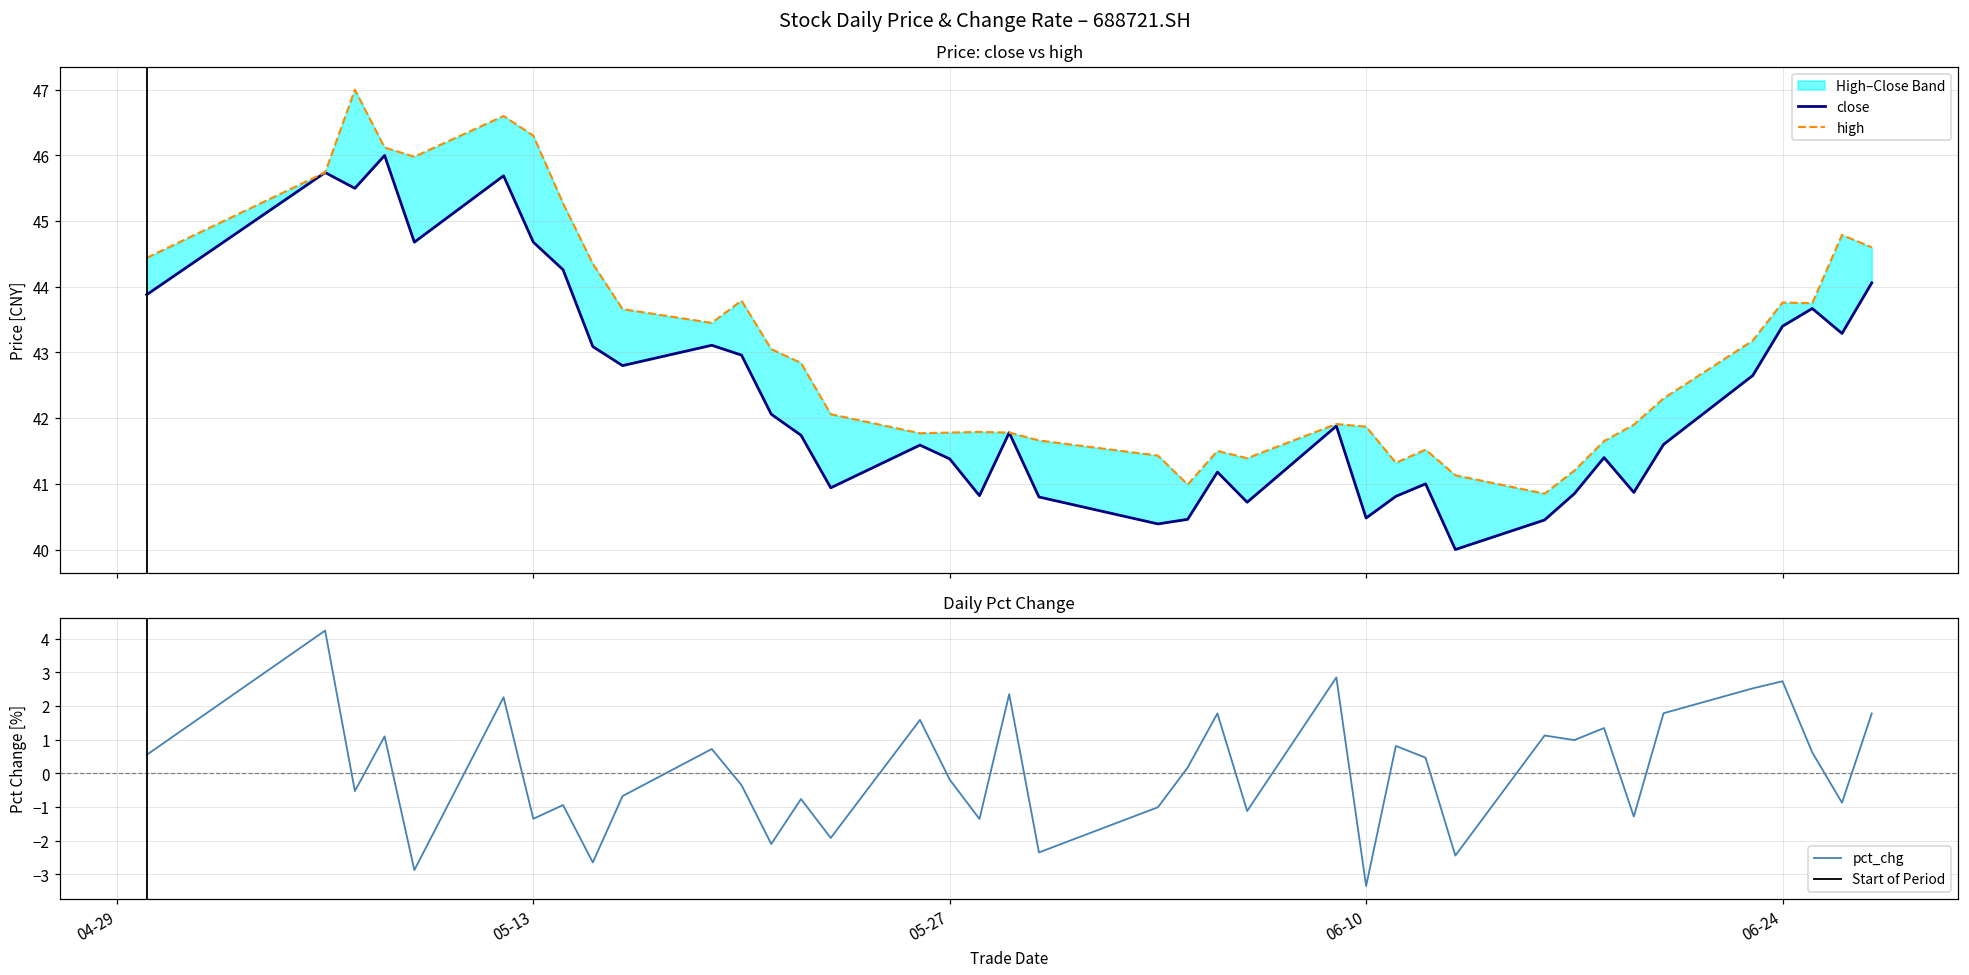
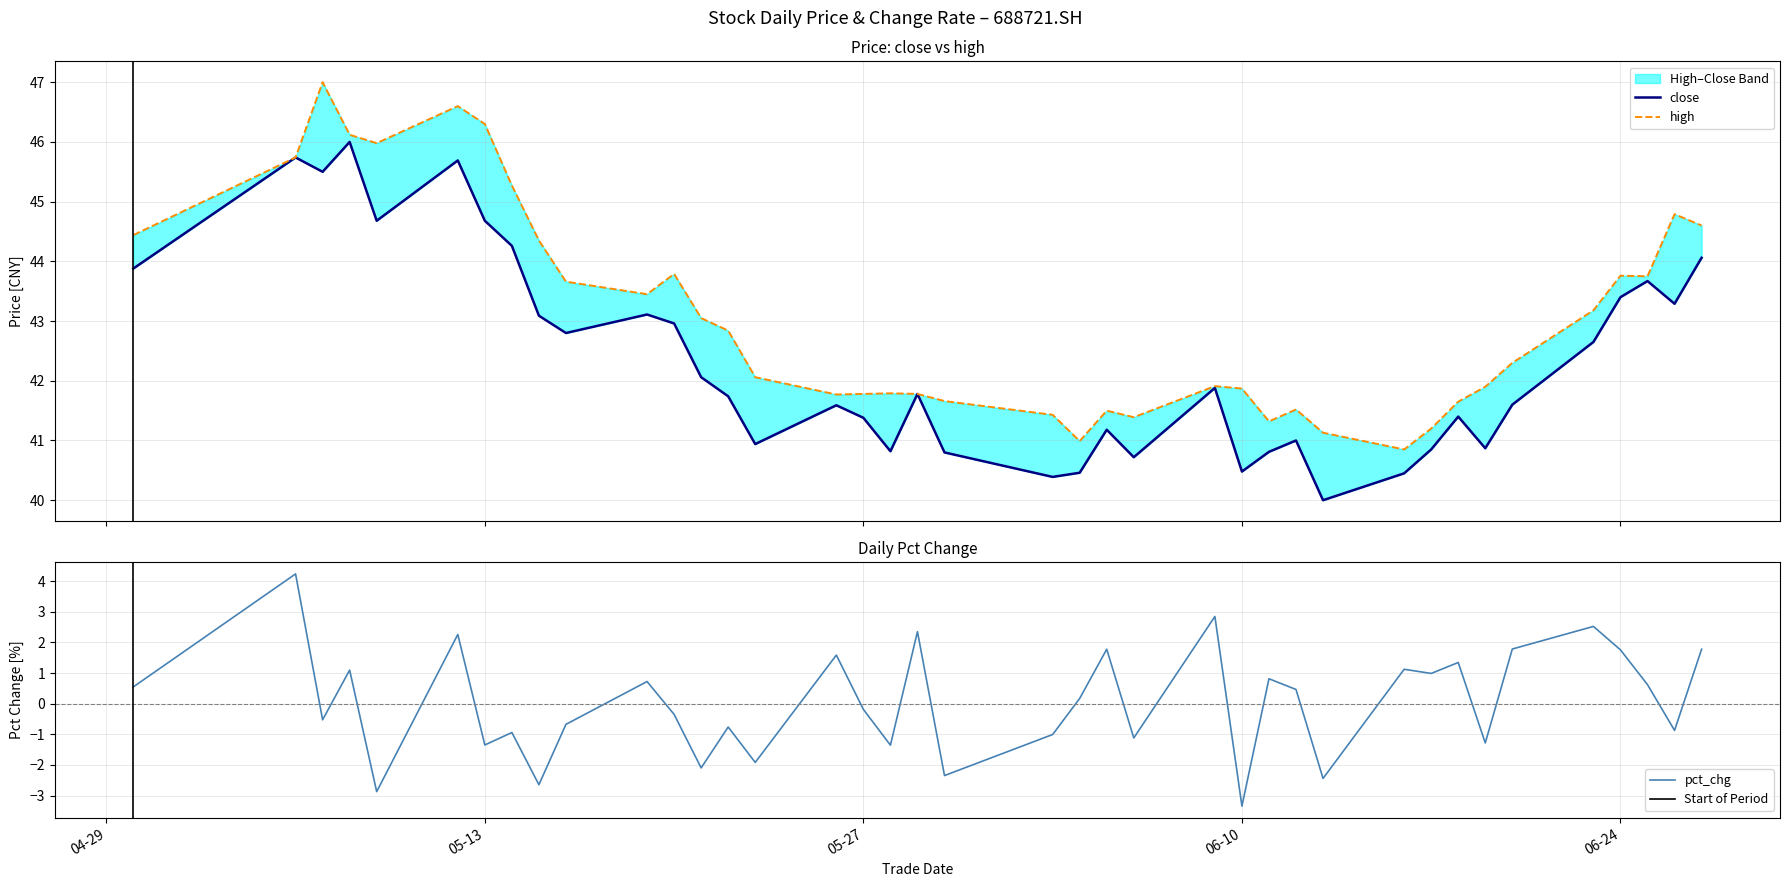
Daily Pct Change, 06-24: 2.7 -> 1.8
